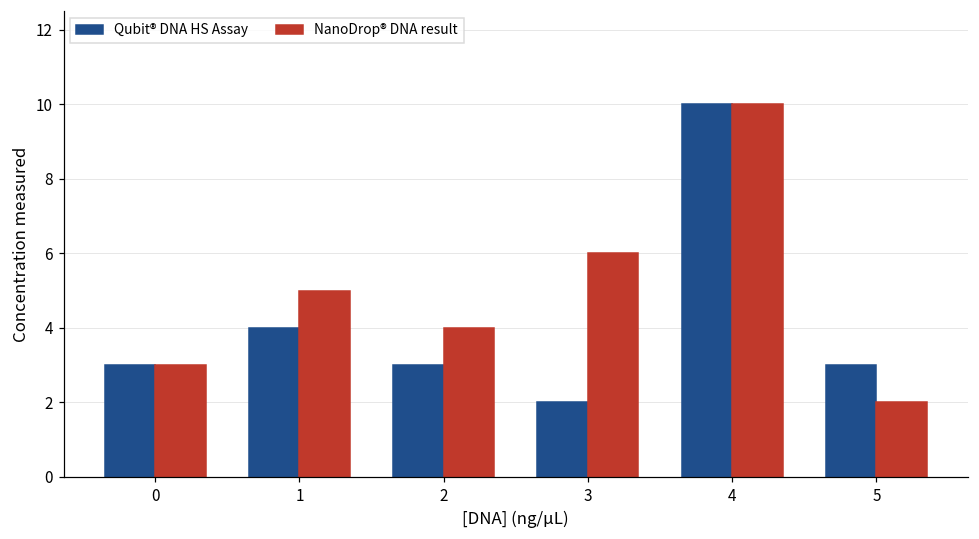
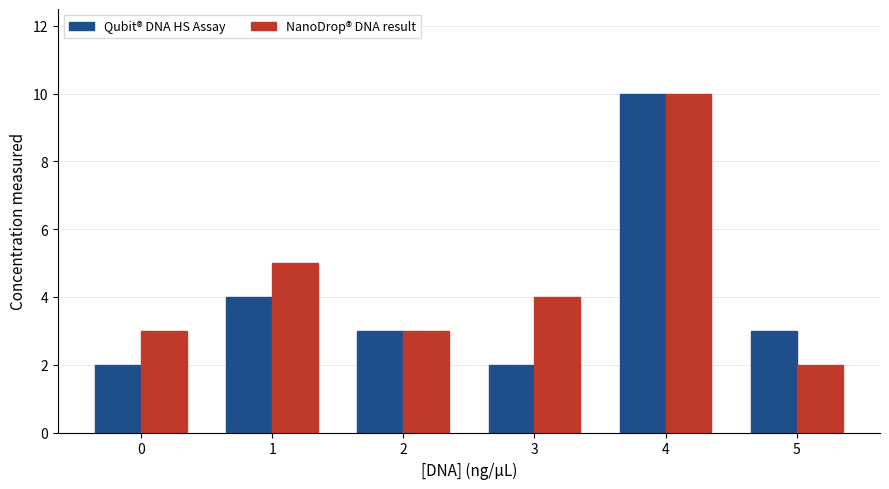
Qubit® DNA HS Assay, 0: 3 -> 2
NanoDrop® DNA result, 2: 4 -> 3
NanoDrop® DNA result, 3: 6 -> 4
